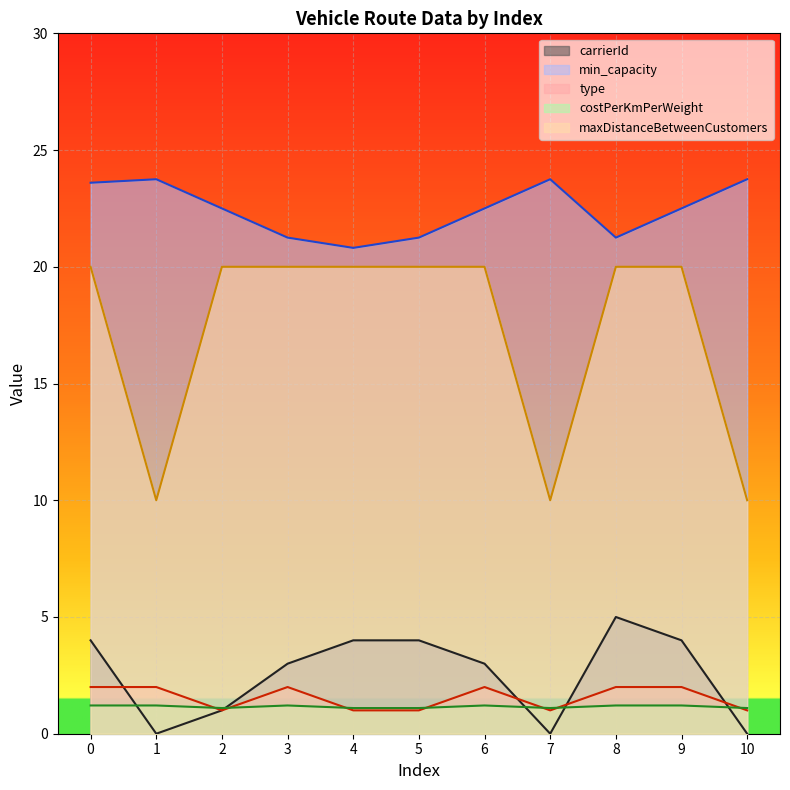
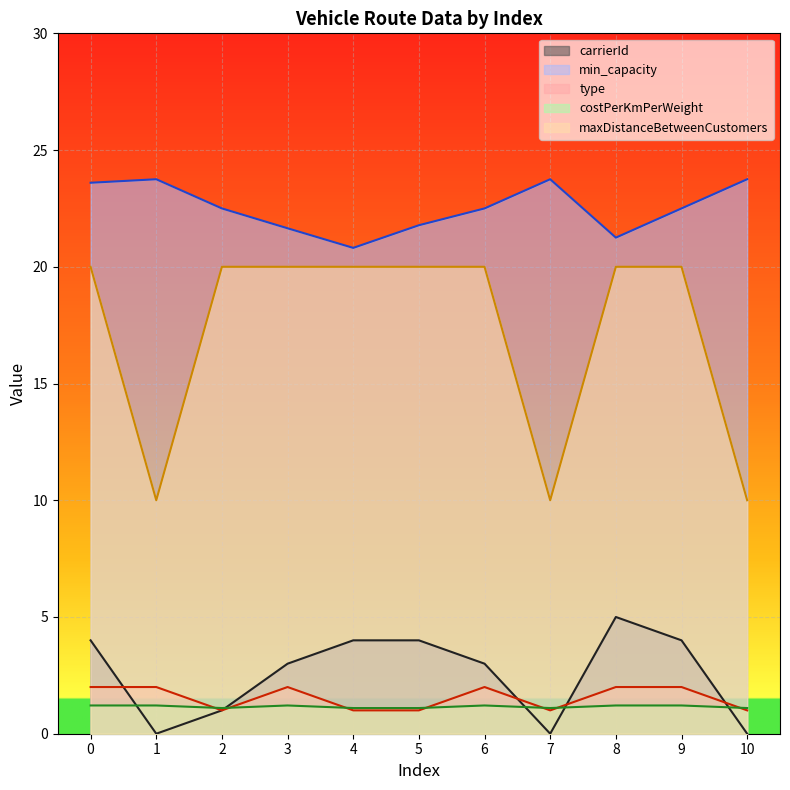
min_capacity, 3: 21.3 -> 21.7
min_capacity, 5: 21.3 -> 21.8
